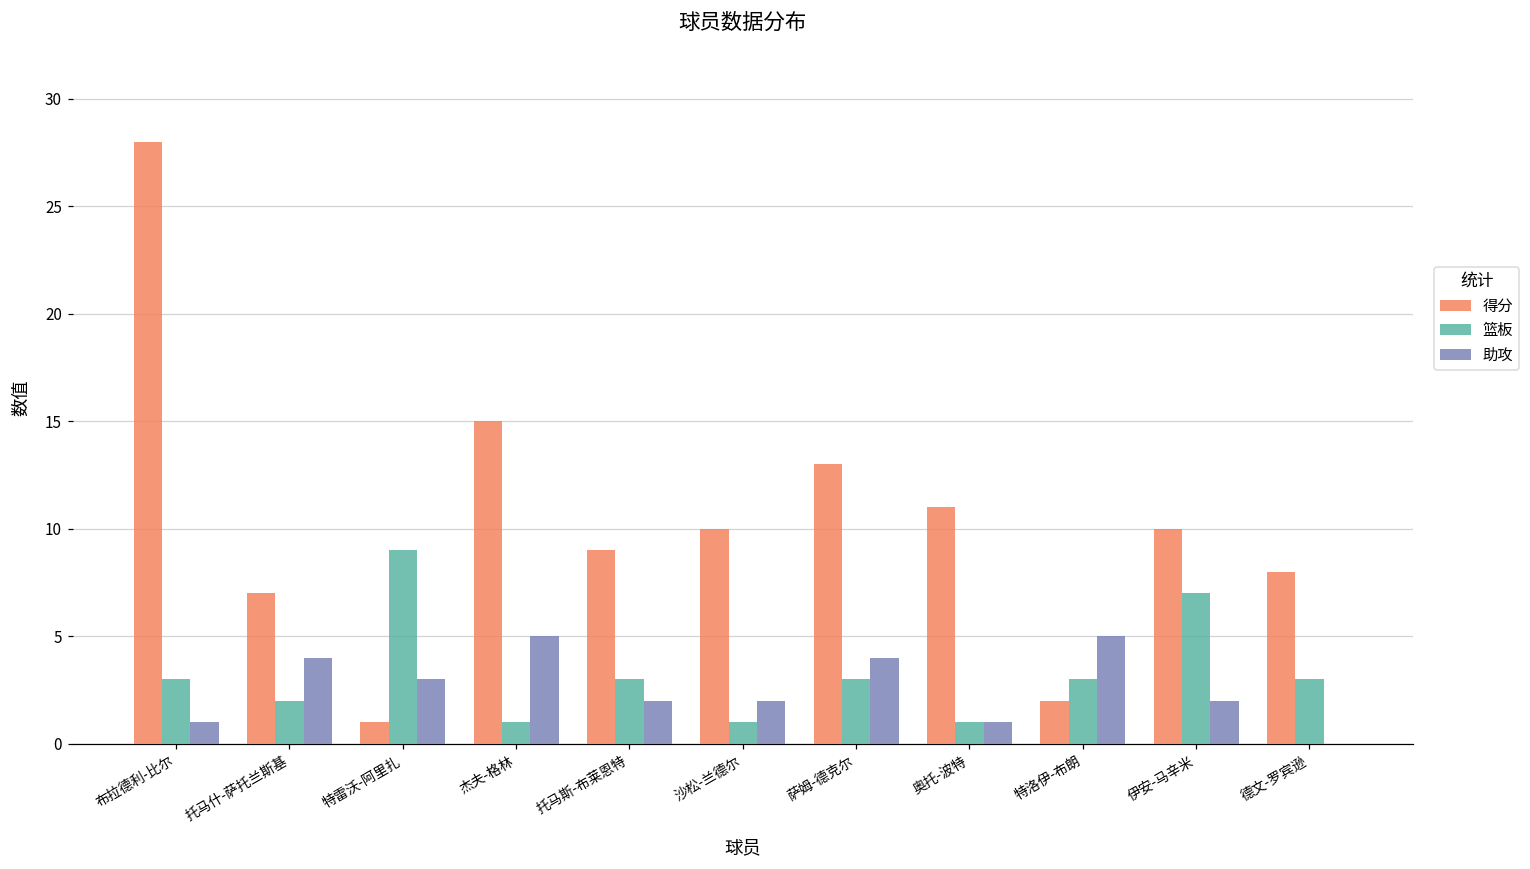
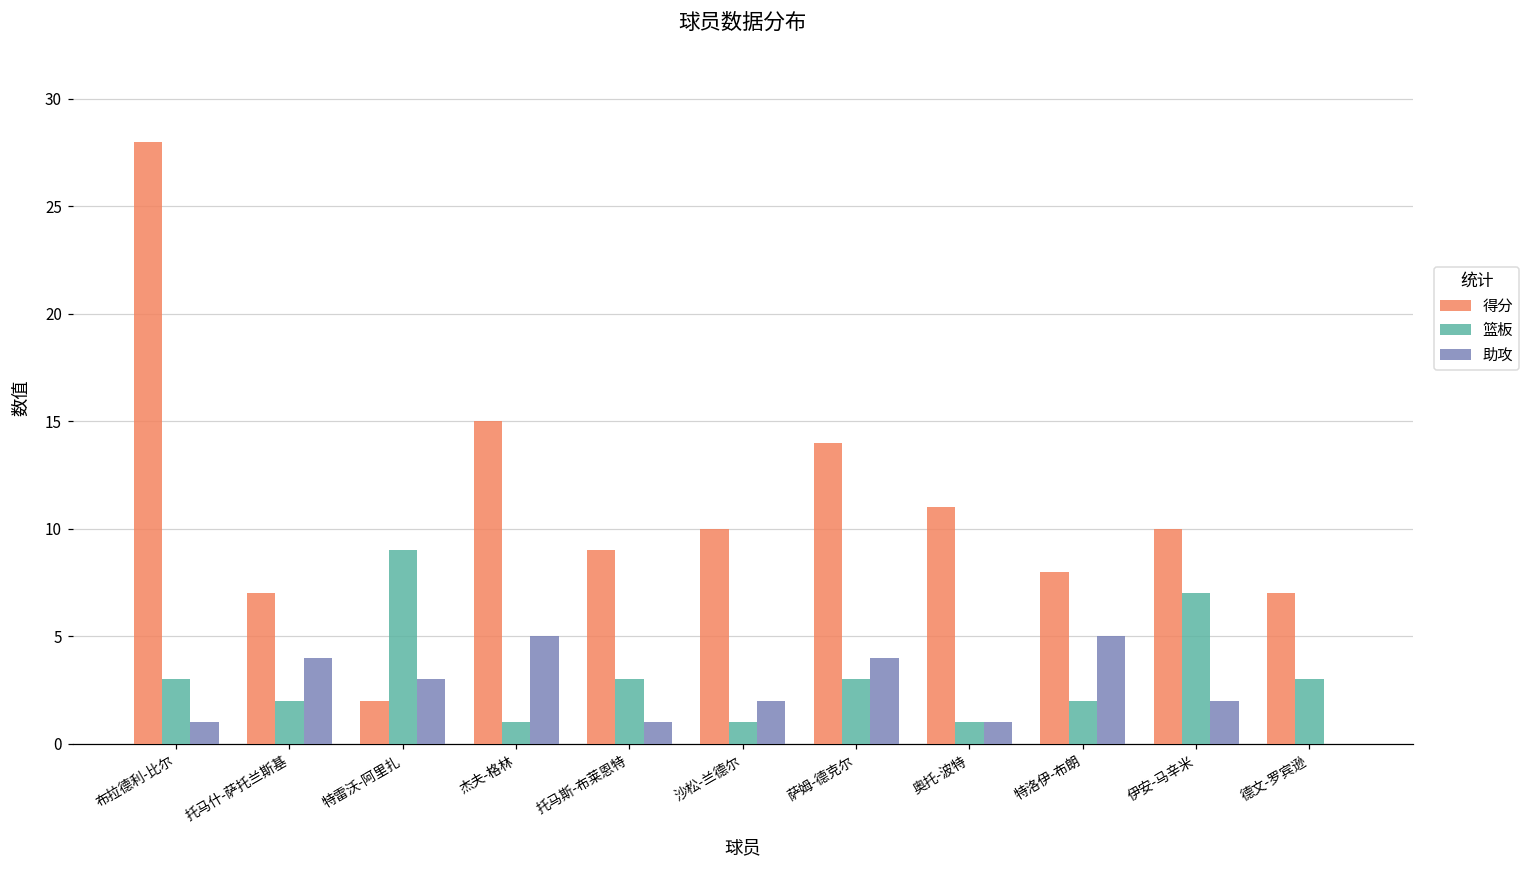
得分, 特雷沃-阿里扎: 1 -> 2
助攻, 托马斯-布莱恩特: 2 -> 1
得分, 萨姆-德克尔: 13 -> 14
得分, 特洛伊-布朗: 2 -> 8
篮板, 特洛伊-布朗: 3 -> 2
得分, 德文-罗宾逊: 8 -> 7
